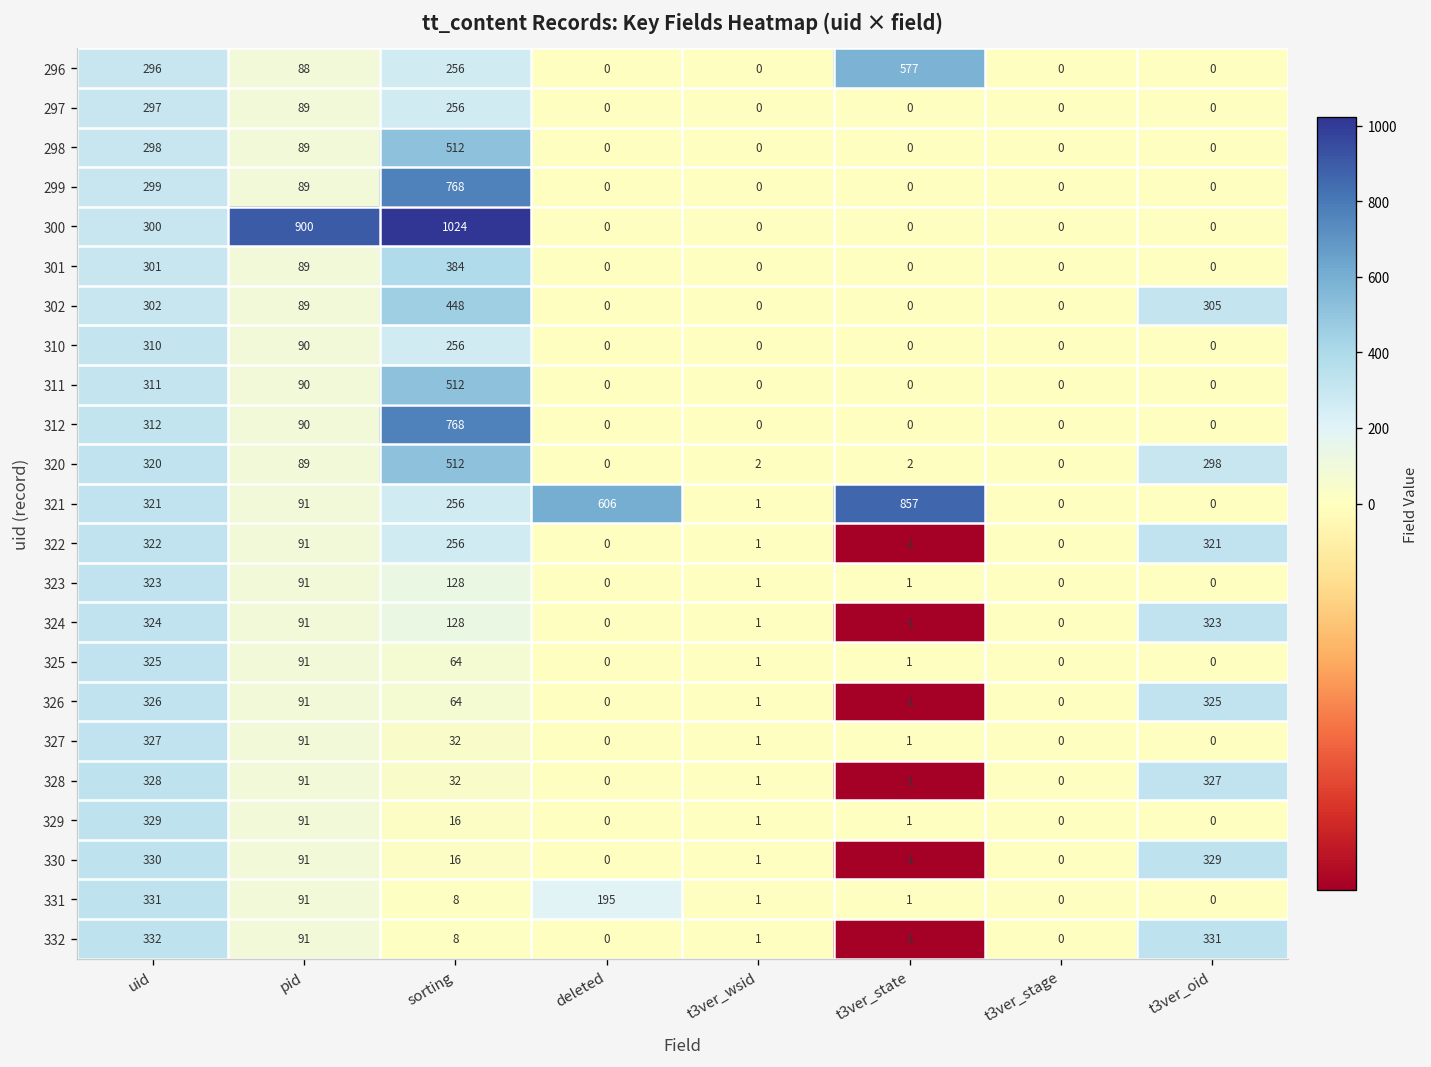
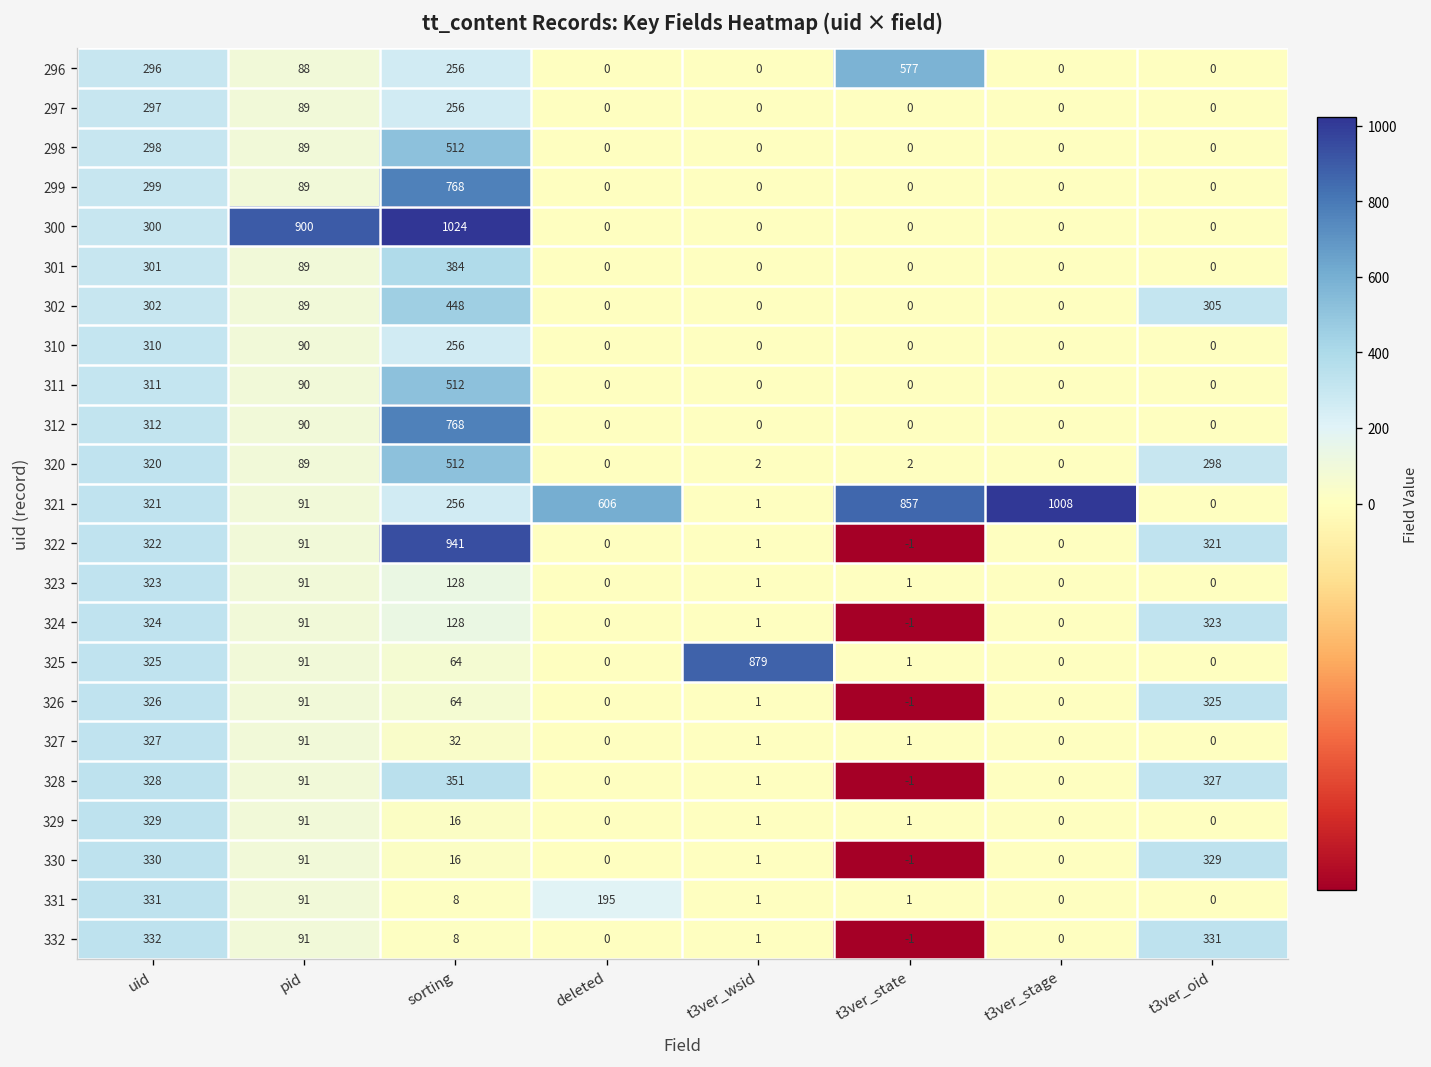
321, t3ver_stage: 0 -> 1008
322, sorting: 256 -> 941
325, t3ver_wsid: 1 -> 879
328, sorting: 32 -> 351
